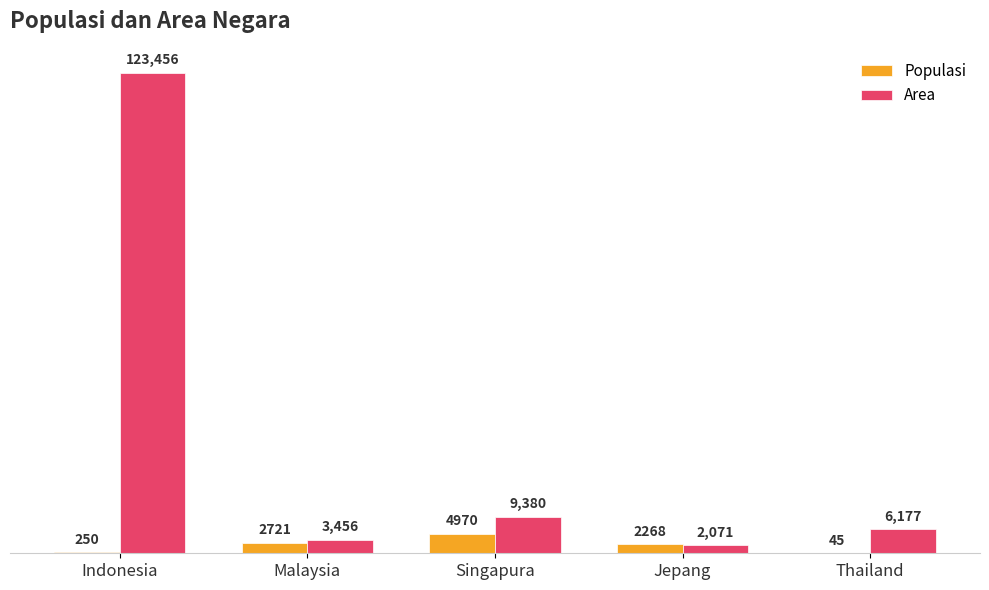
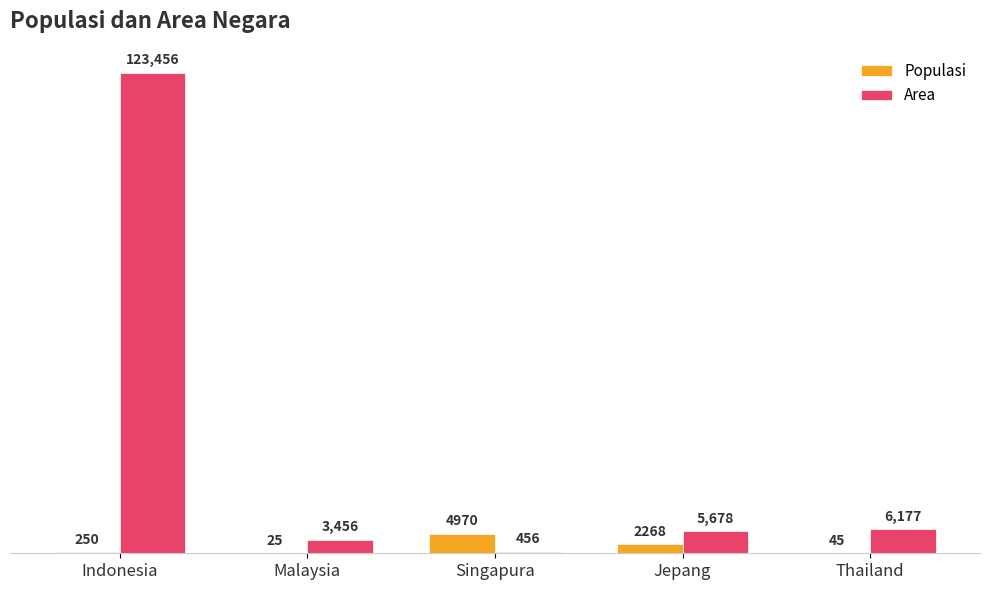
Populasi, Malaysia: 2721 -> 25
Area, Singapura: 9,380 -> 456
Area, Jepang: 2,071 -> 5,678
